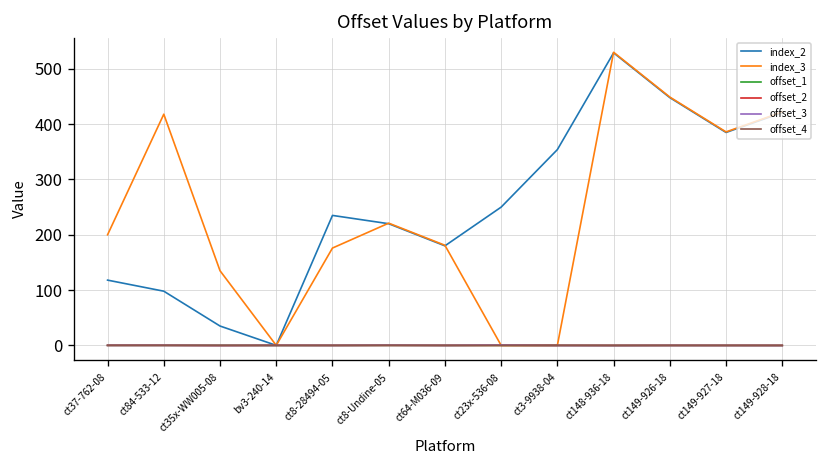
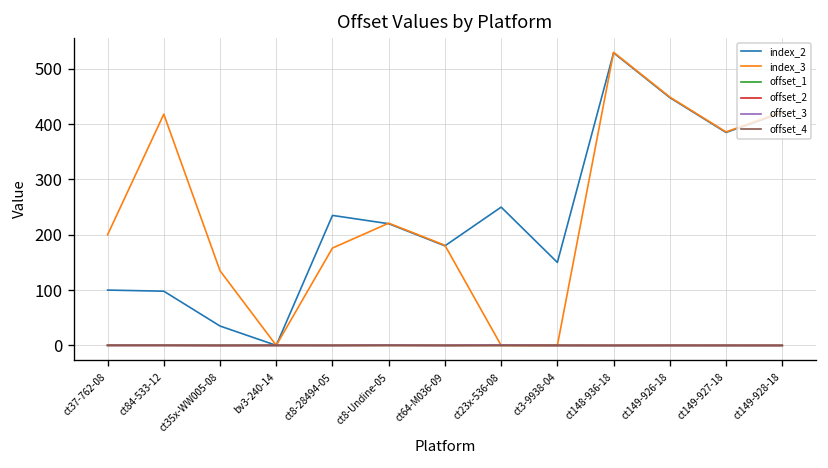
index_2, ct37-762-08: 120 -> 100
index_2, ct3-9938-04: 350 -> 150
